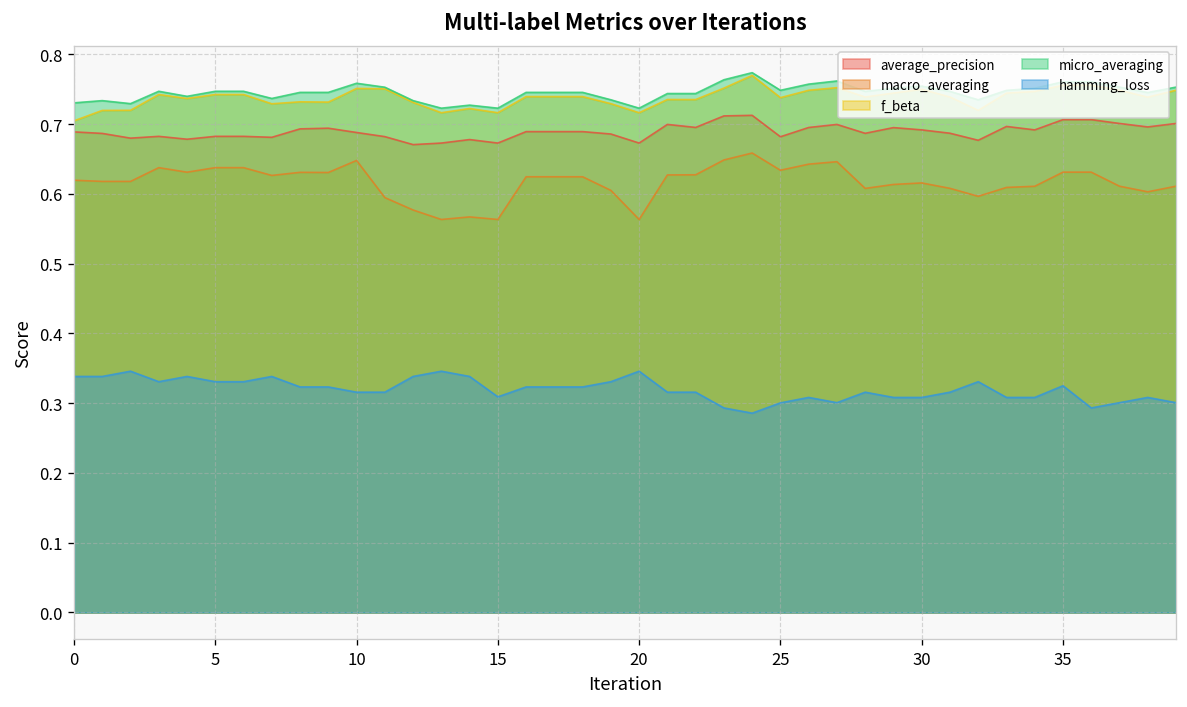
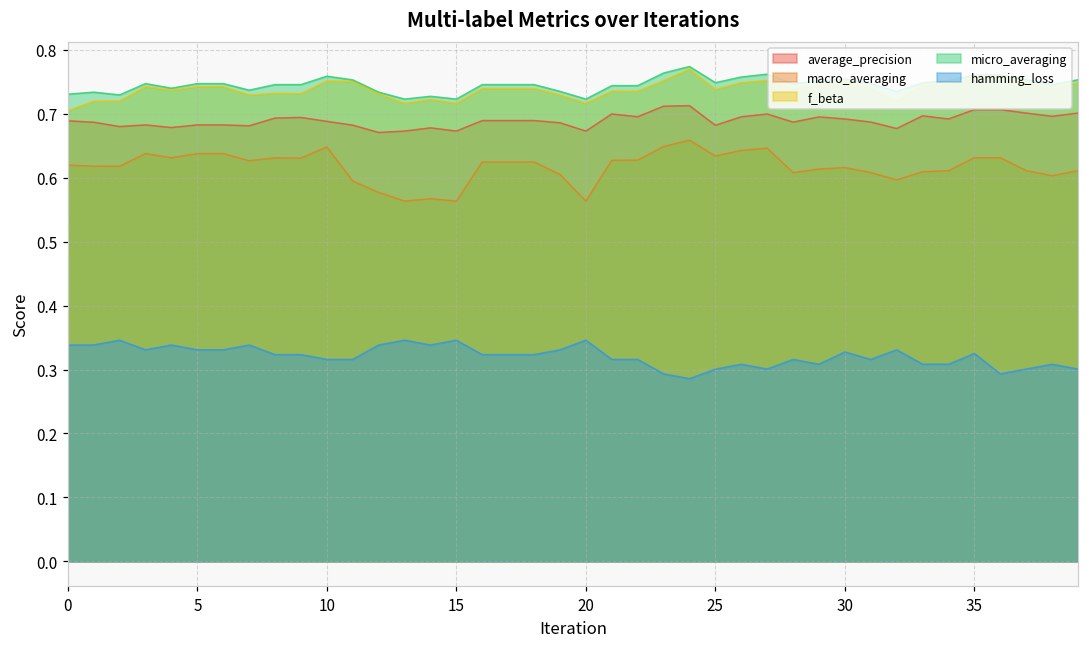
hamming_loss, 15: 0.31 -> 0.35
hamming_loss, 30: 0.31 -> 0.33
